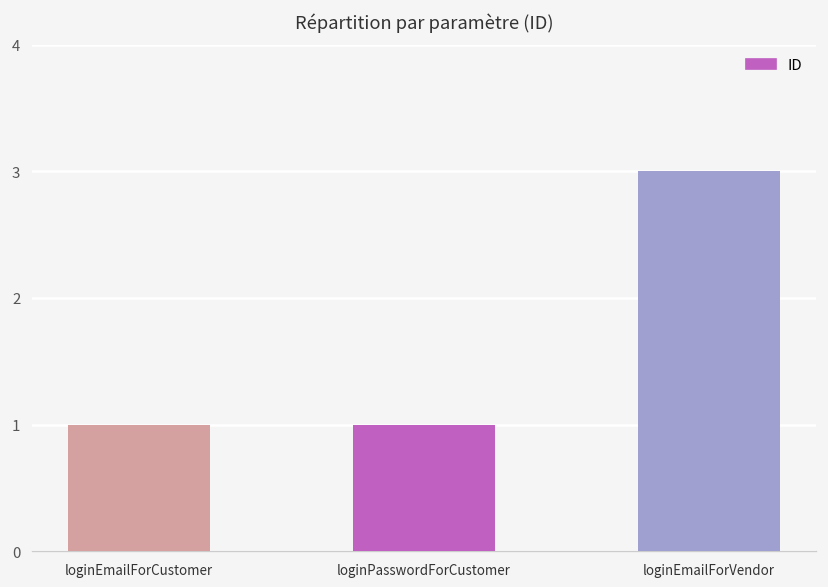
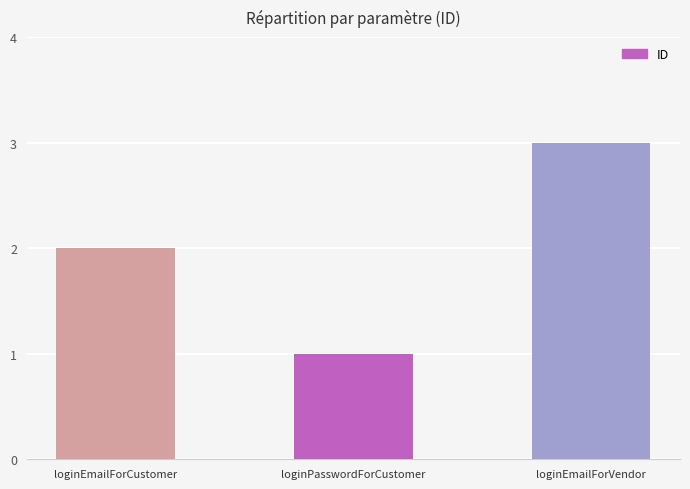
loginEmailForCustomer: 1 -> 2
